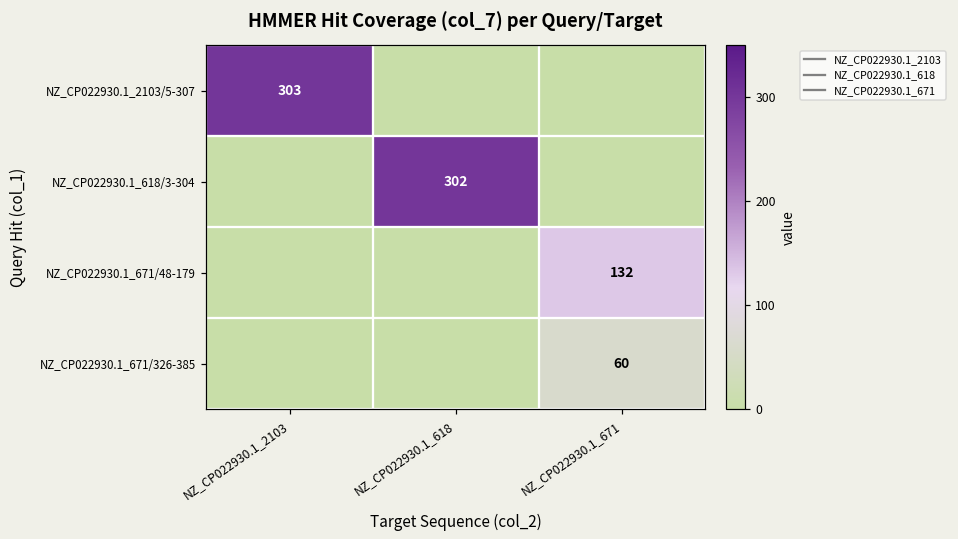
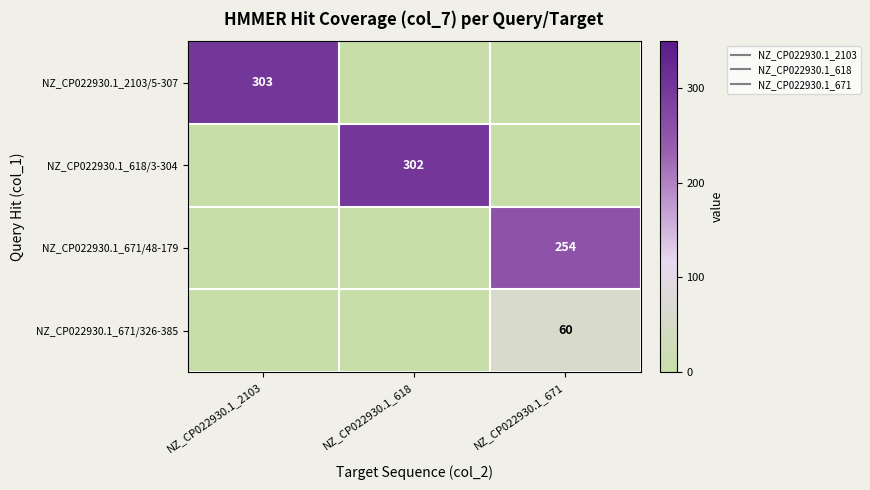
NZ_CP022930.1_671/48-179, NZ_CP022930.1_671: 132 -> 254
